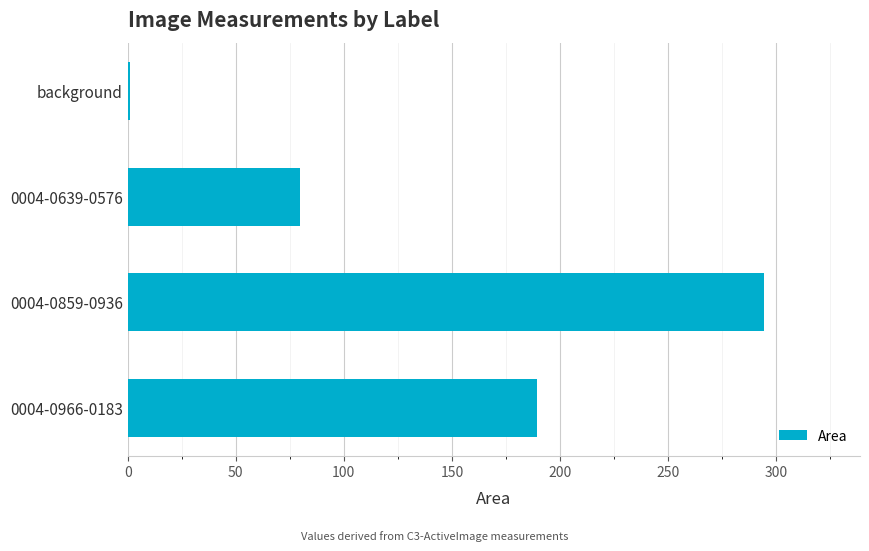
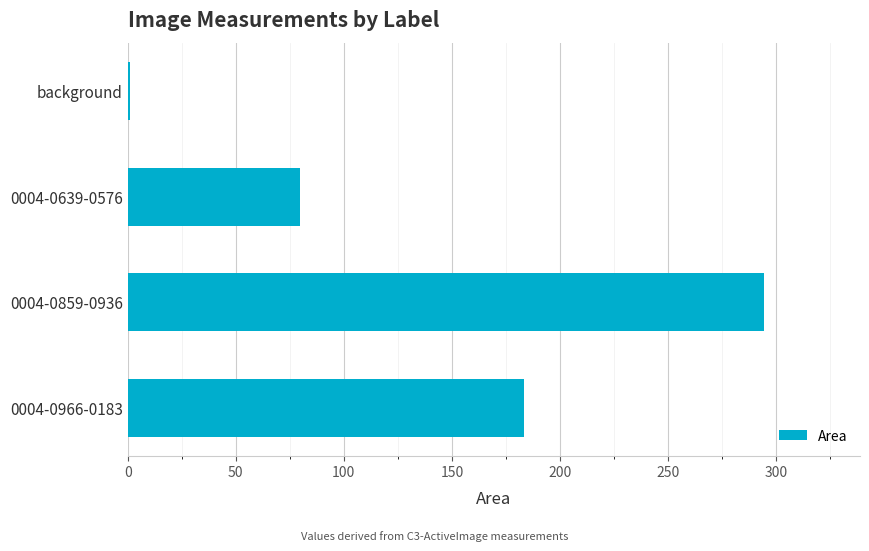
0004-0966-0183: 190 -> 183
